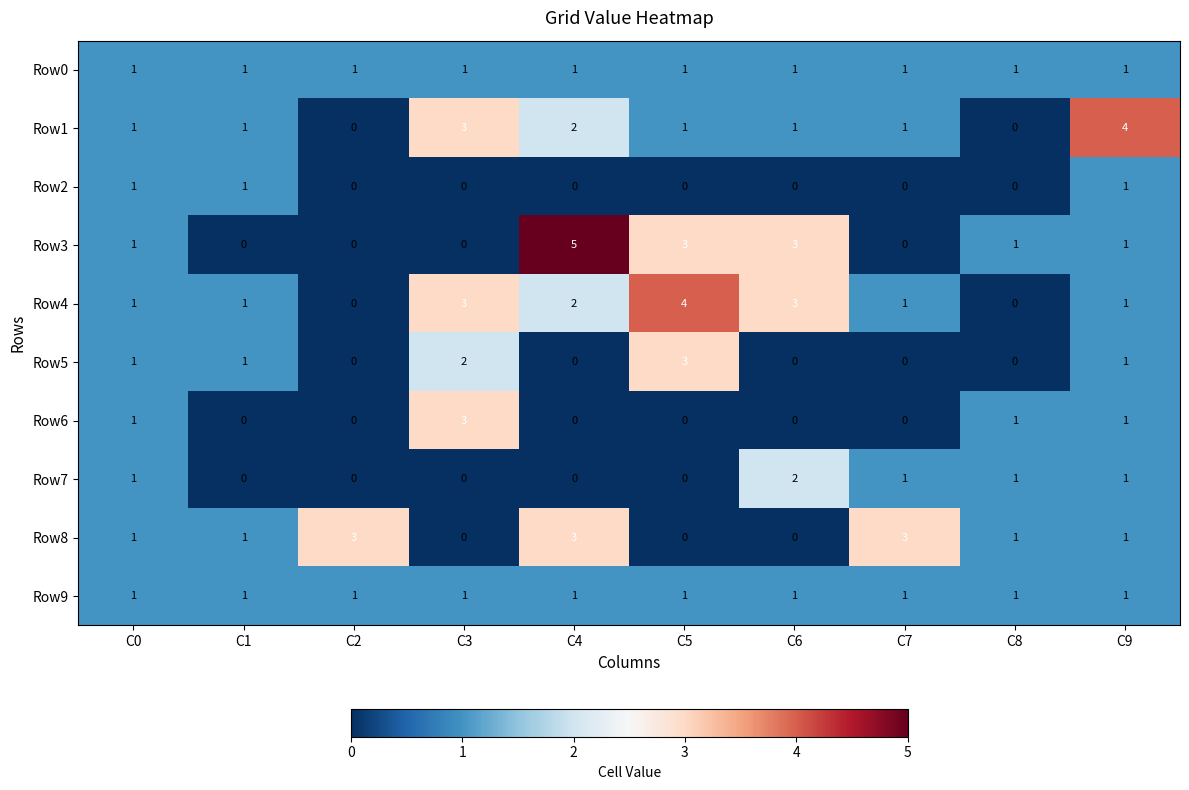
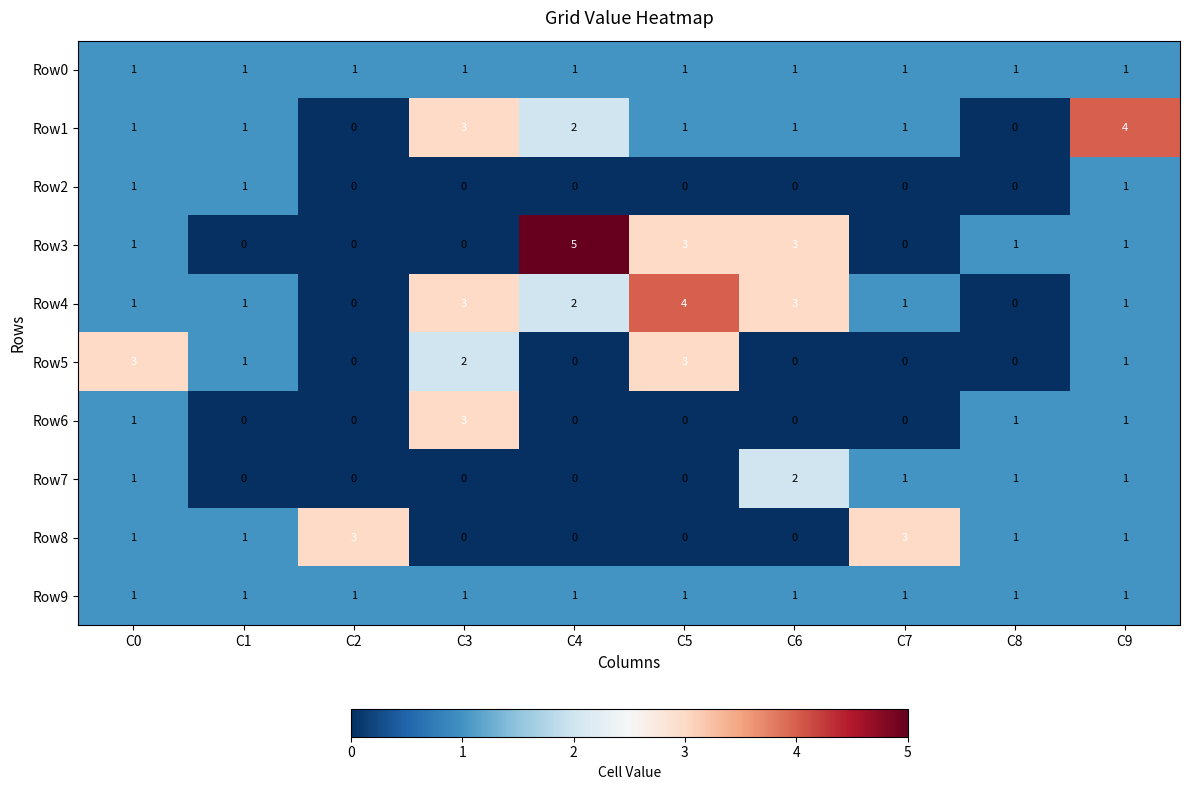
Row5, C0: 1 -> 3
Row8, C4: 3 -> 0
